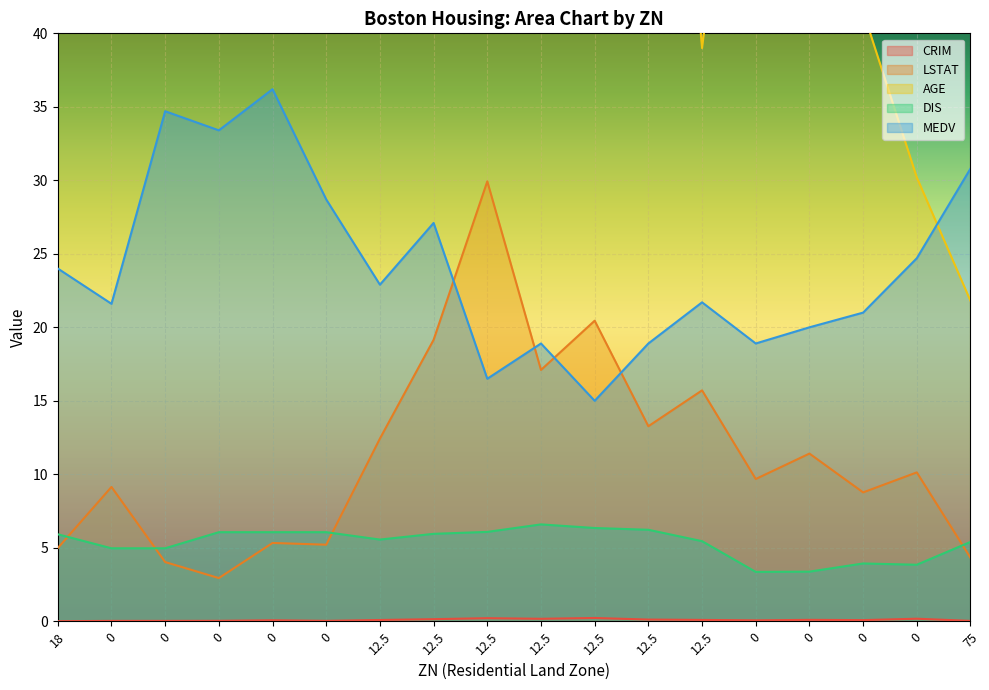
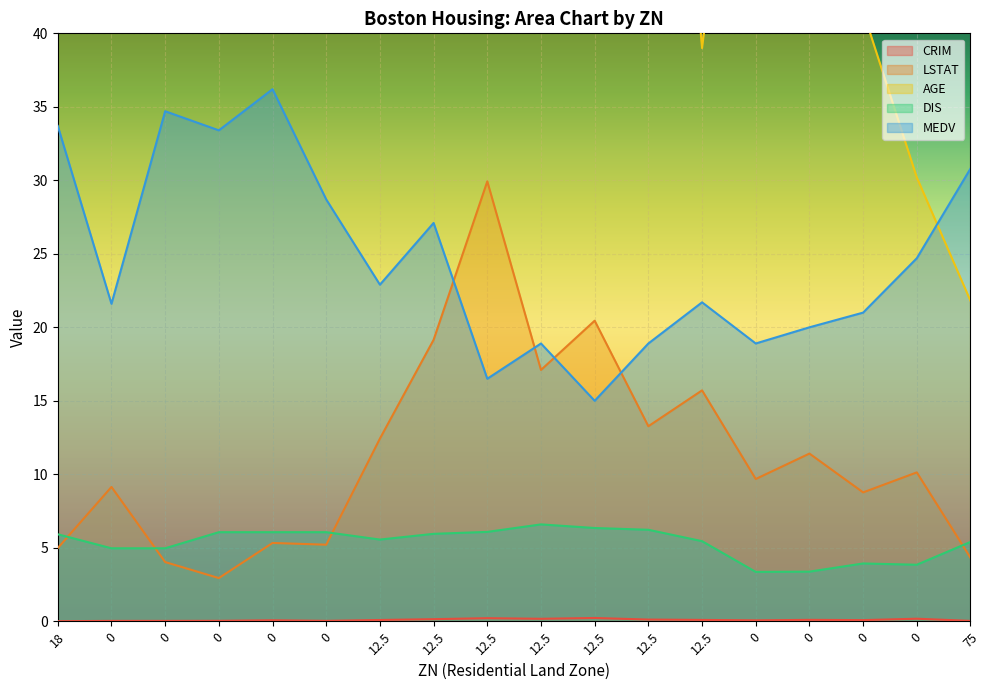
MEDV, 18: 24.0 -> 33.7
